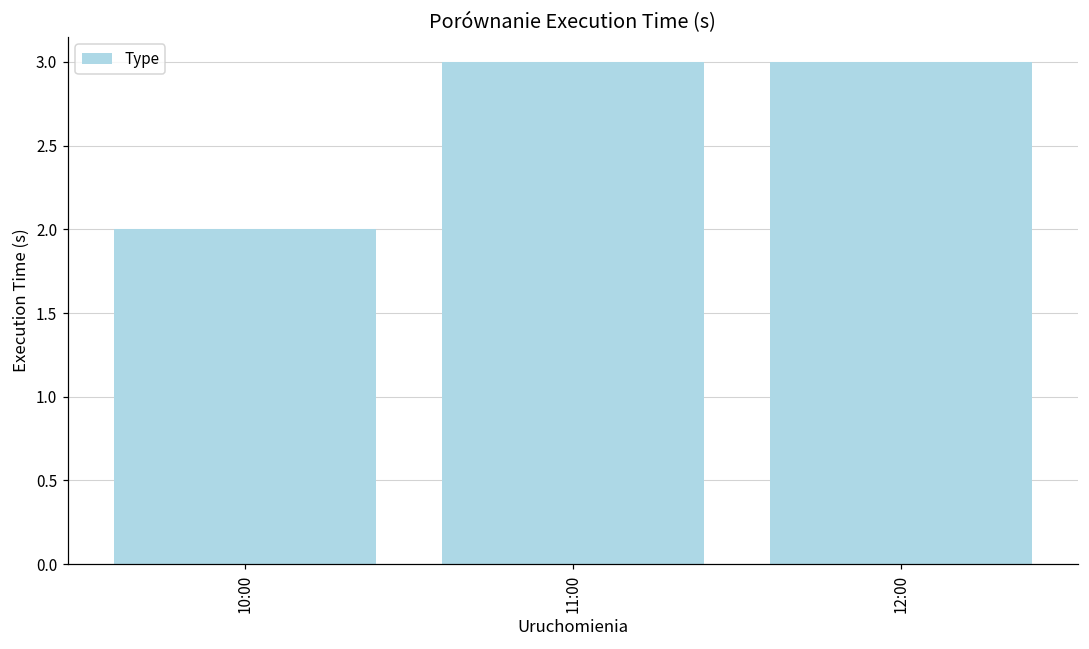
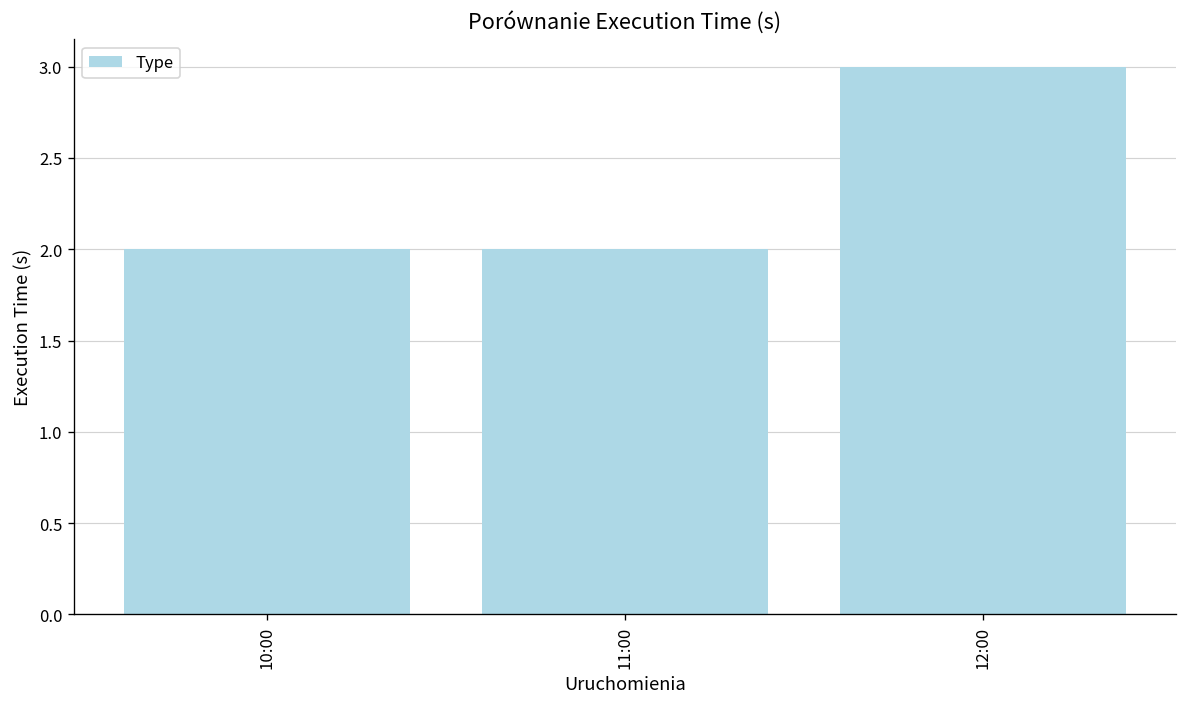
11:00: 3 -> 2
